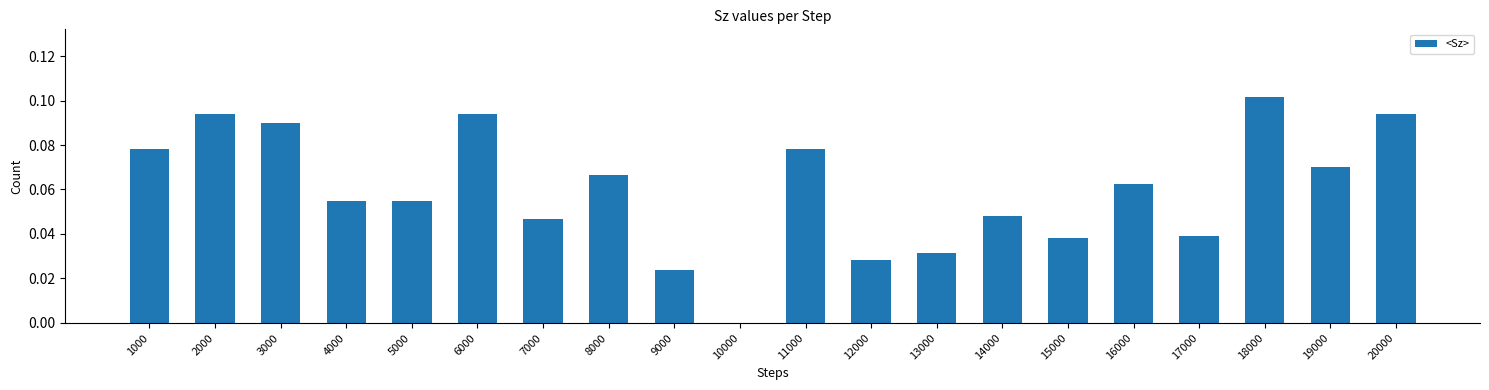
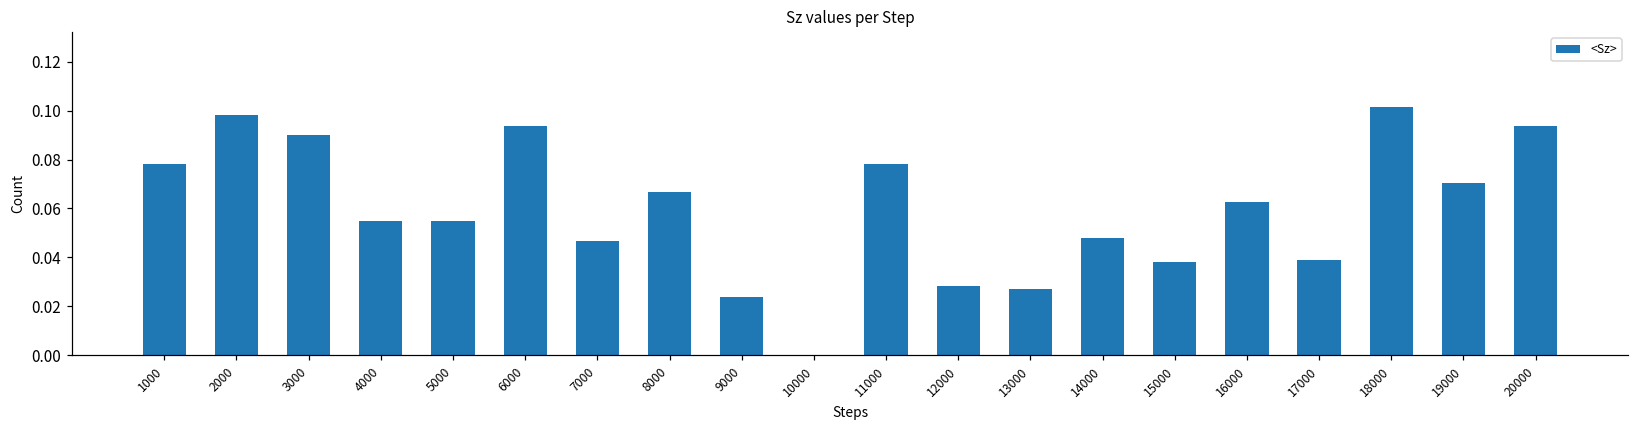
2000: 0.094 -> 0.098
13000: 0.031 -> 0.027
